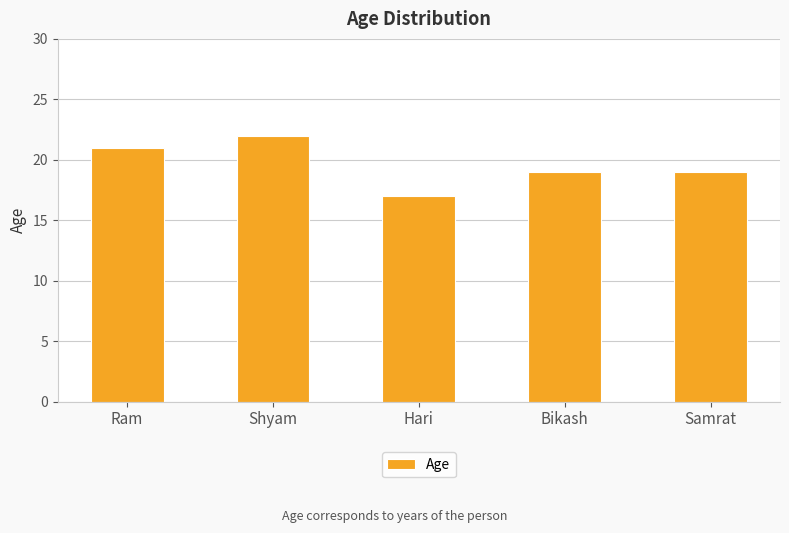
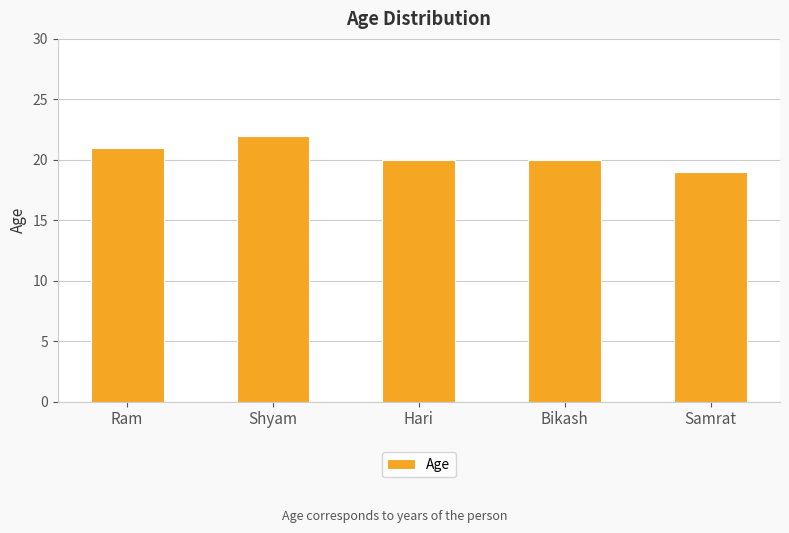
Hari: 17 -> 20
Bikash: 19 -> 20
